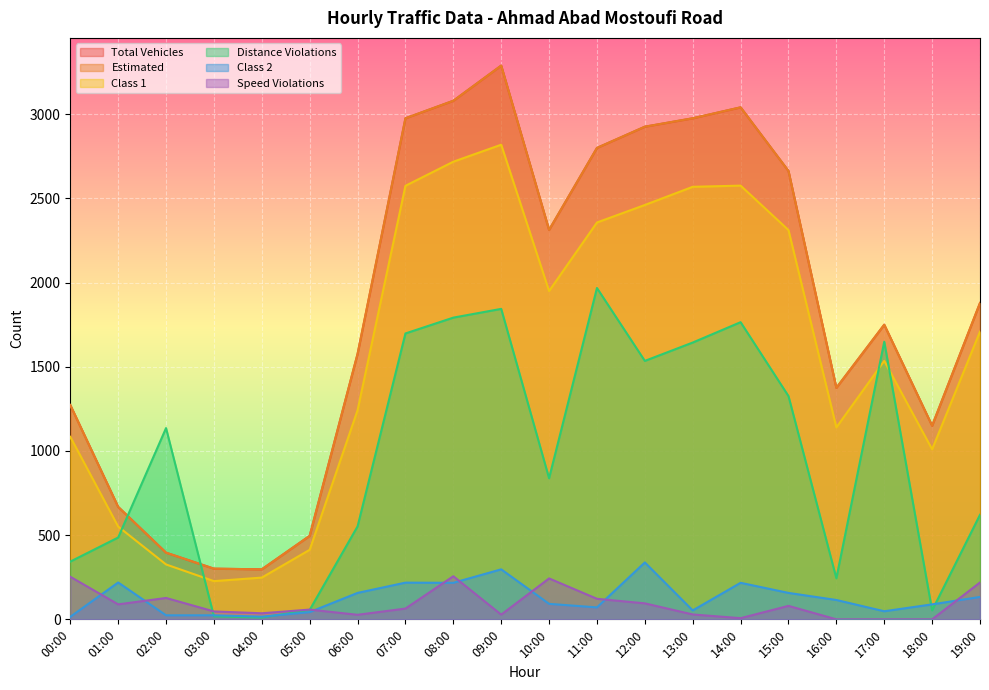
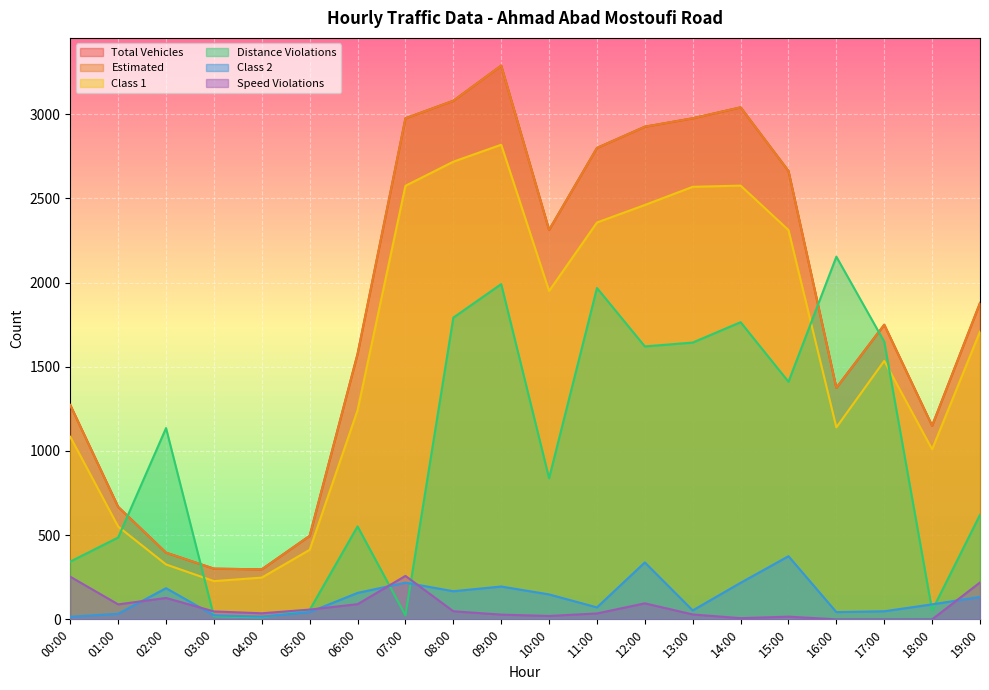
Class 2, 01:00: 220 -> 30
Class 2, 02:00: 20 -> 190
Speed Violations, 06:00: 30 -> 90
Distance Violations, 07:00: 1700 -> 20
Speed Violations, 07:00: 60 -> 260
Class 2, 08:00: 220 -> 170
Speed Violations, 08:00: 260 -> 50
Distance Violations, 09:00: 1840 -> 1990
Class 2, 09:00: 300 -> 200
Class 2, 10:00: 90 -> 150
Speed Violations, 10:00: 240 -> 20
Speed Violations, 11:00: 120 -> 40
Distance Violations, 12:00: 1540 -> 1620
Distance Violations, 15:00: 1330 -> 1410
Class 2, 15:00: 160 -> 380
Speed Violations, 15:00: 80 -> 20
Distance Violations, 16:00: 240 -> 2150
Class 2, 16:00: 120 -> 40
